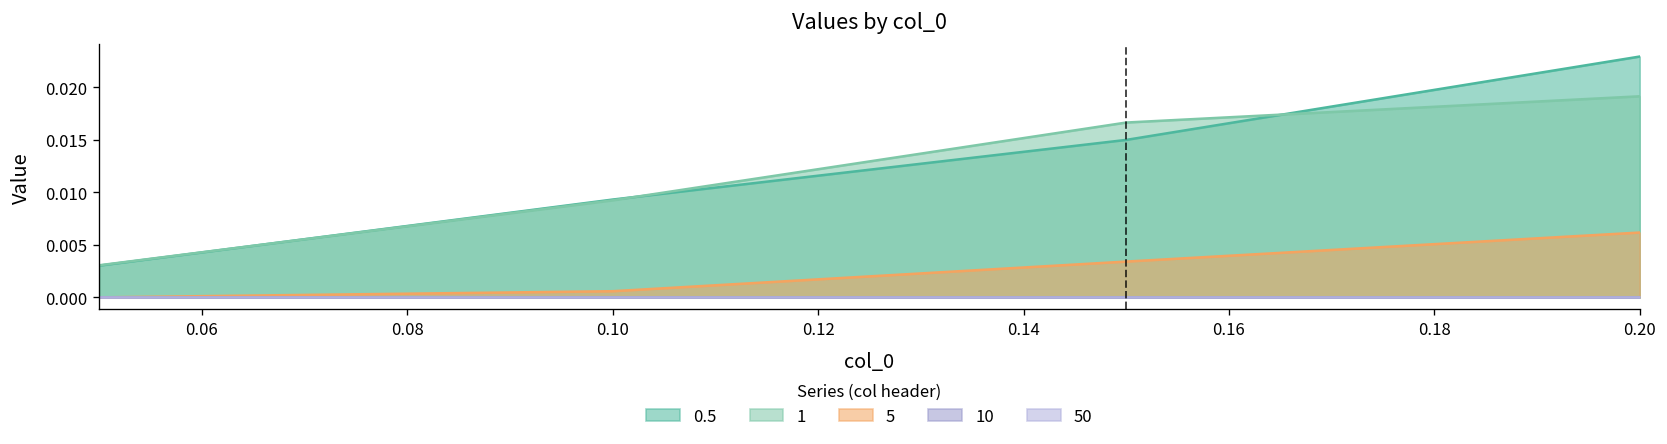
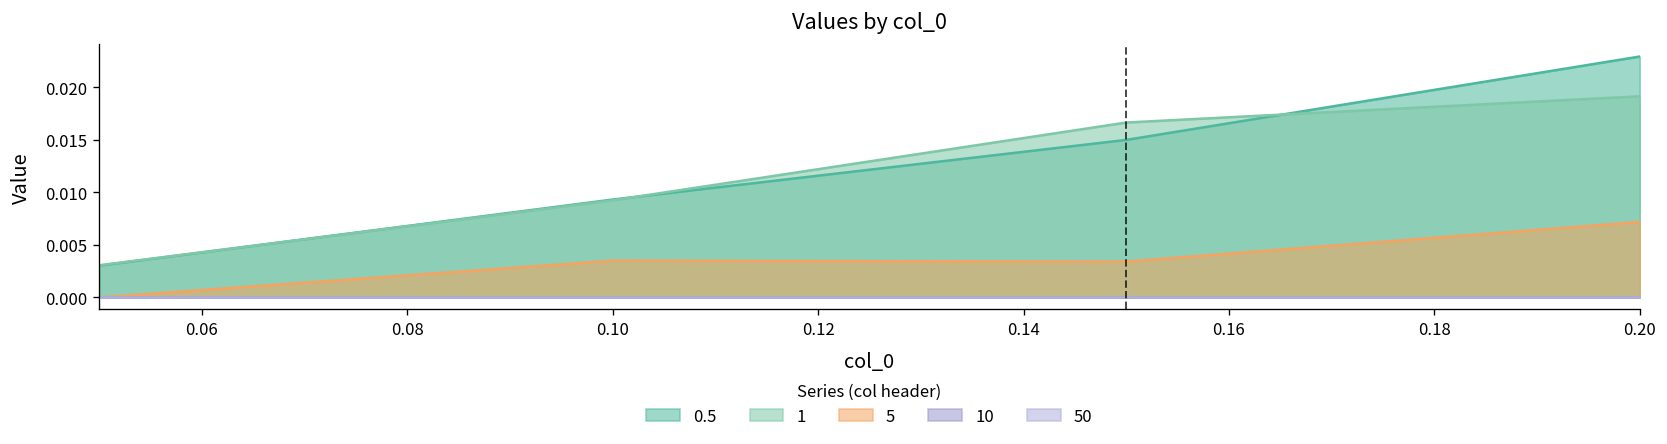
5, 0.10: 0.001 -> 0.003
5, 0.20: 0.006 -> 0.007
